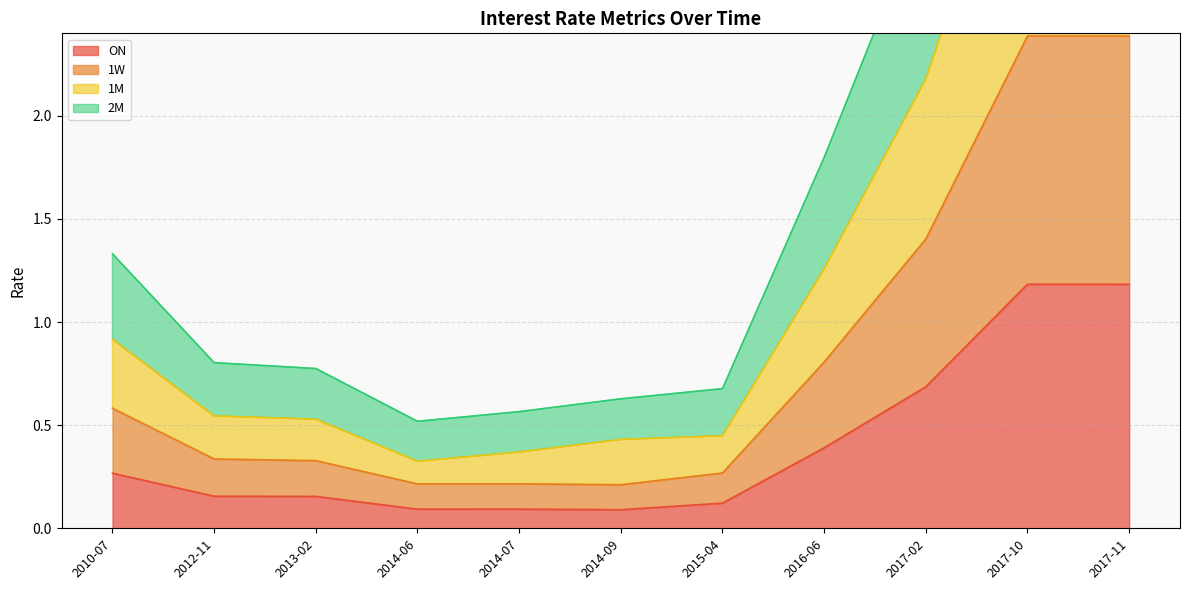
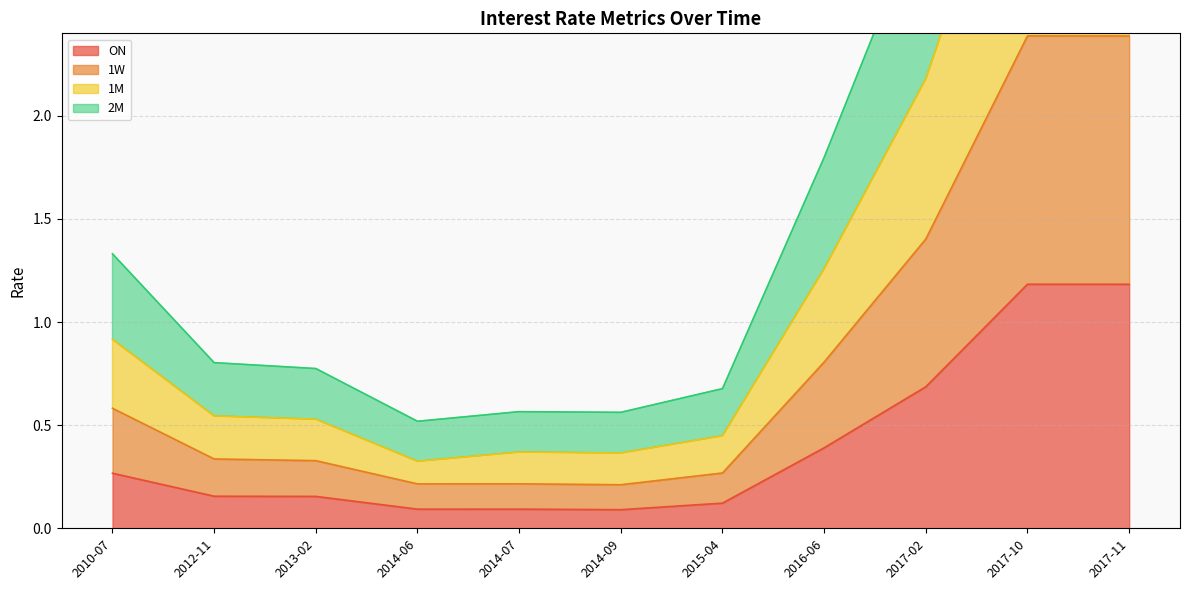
1M, 2014-09: 0.22 -> 0.15
